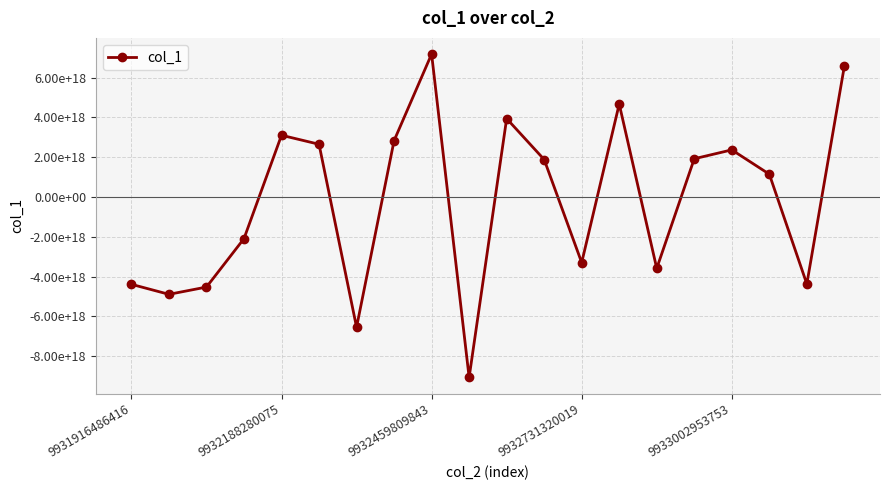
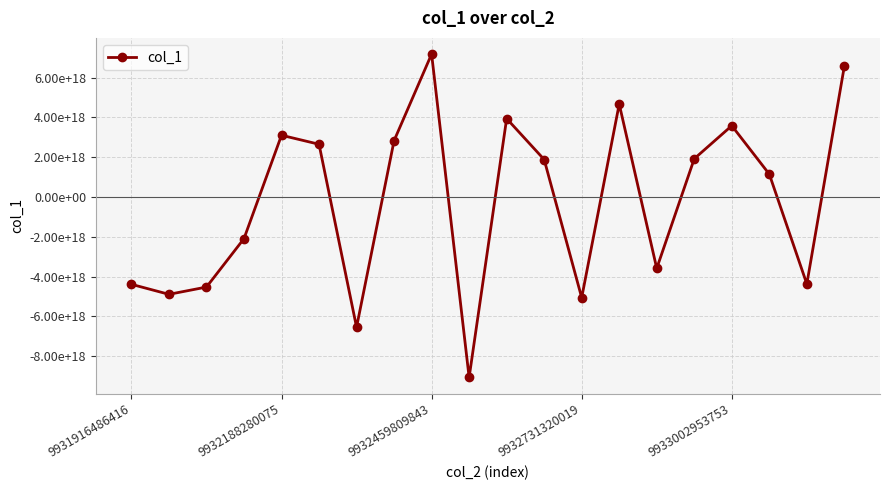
9932731320019: -3300000000000000000 -> -5100000000000000000
9933002953753: 2400000000000000000 -> 3600000000000000000
